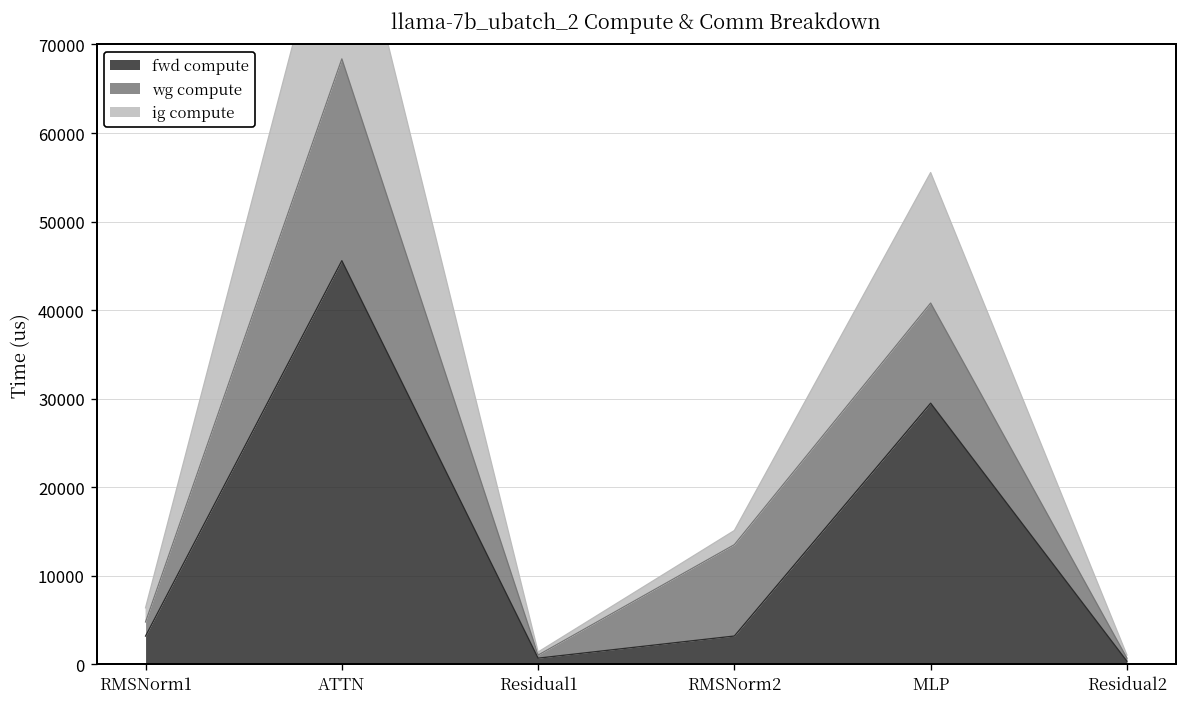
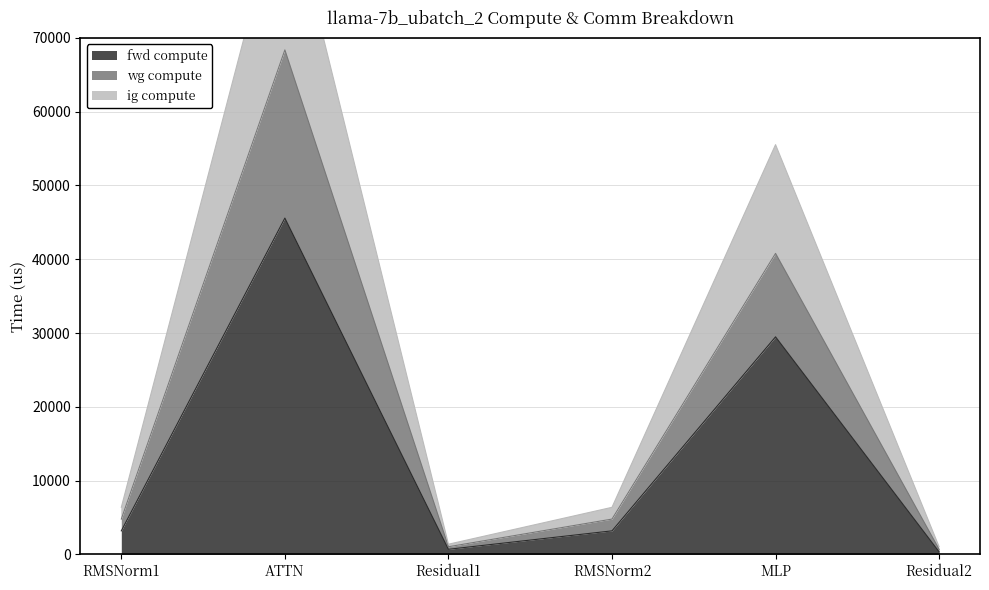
wg compute, RMSNorm2: 10000 -> 2000
